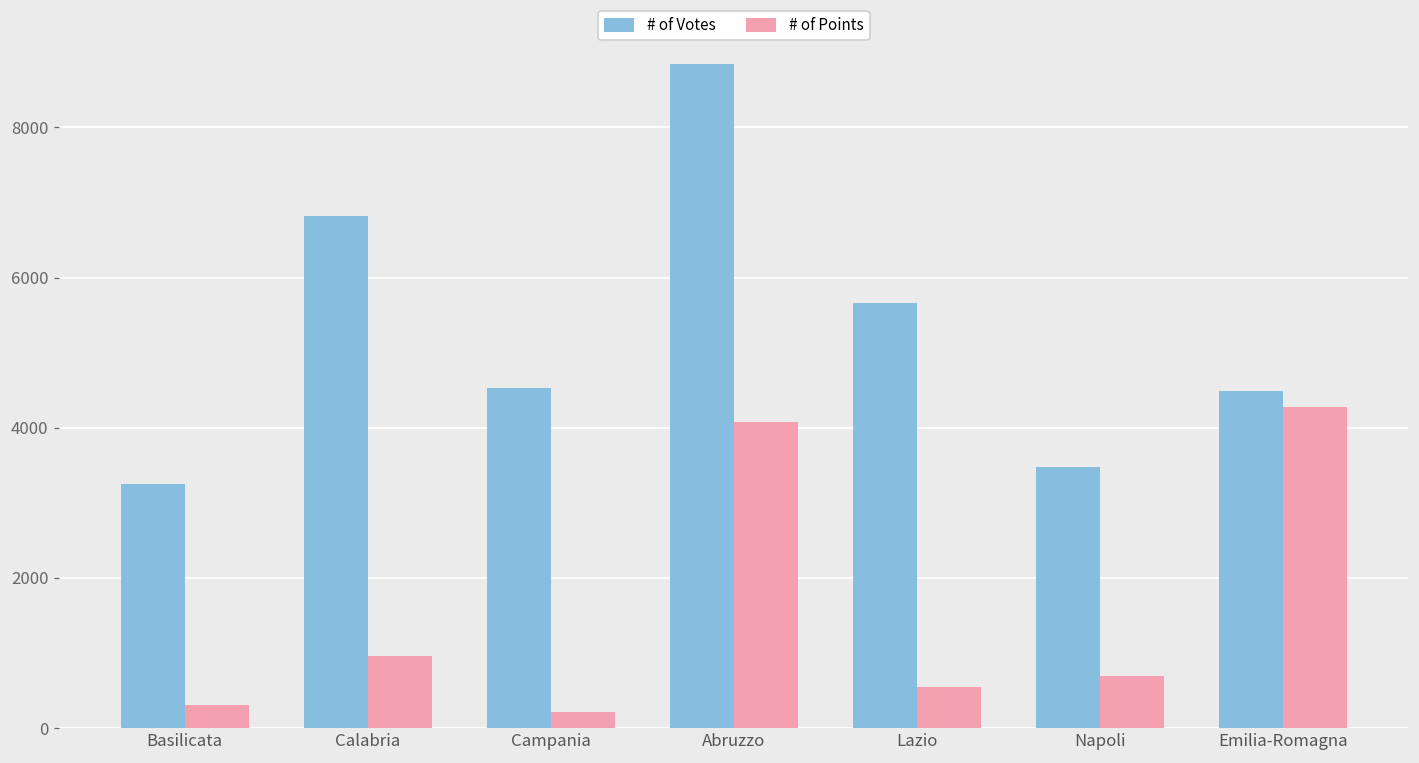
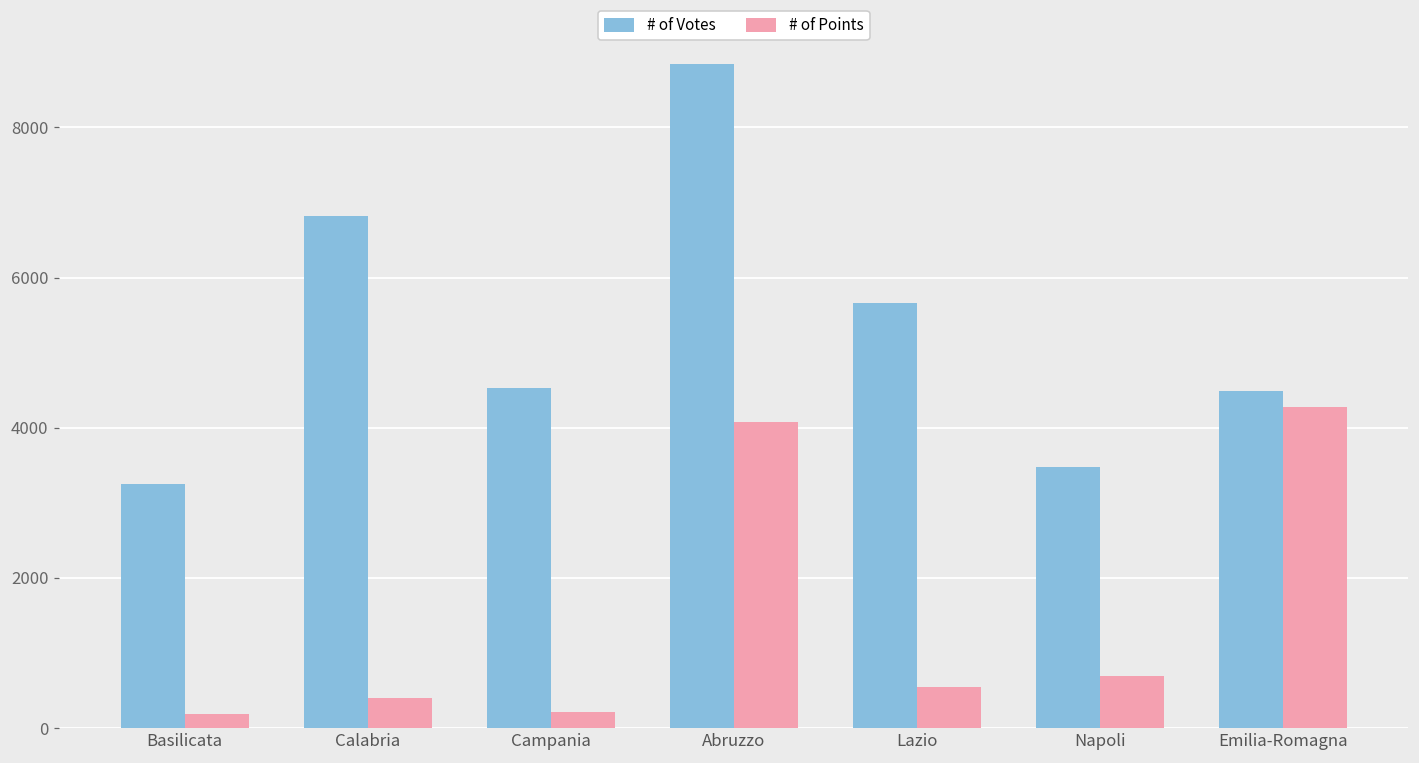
# of Points, Basilicata: 300 -> 200
# of Points, Calabria: 1000 -> 400
